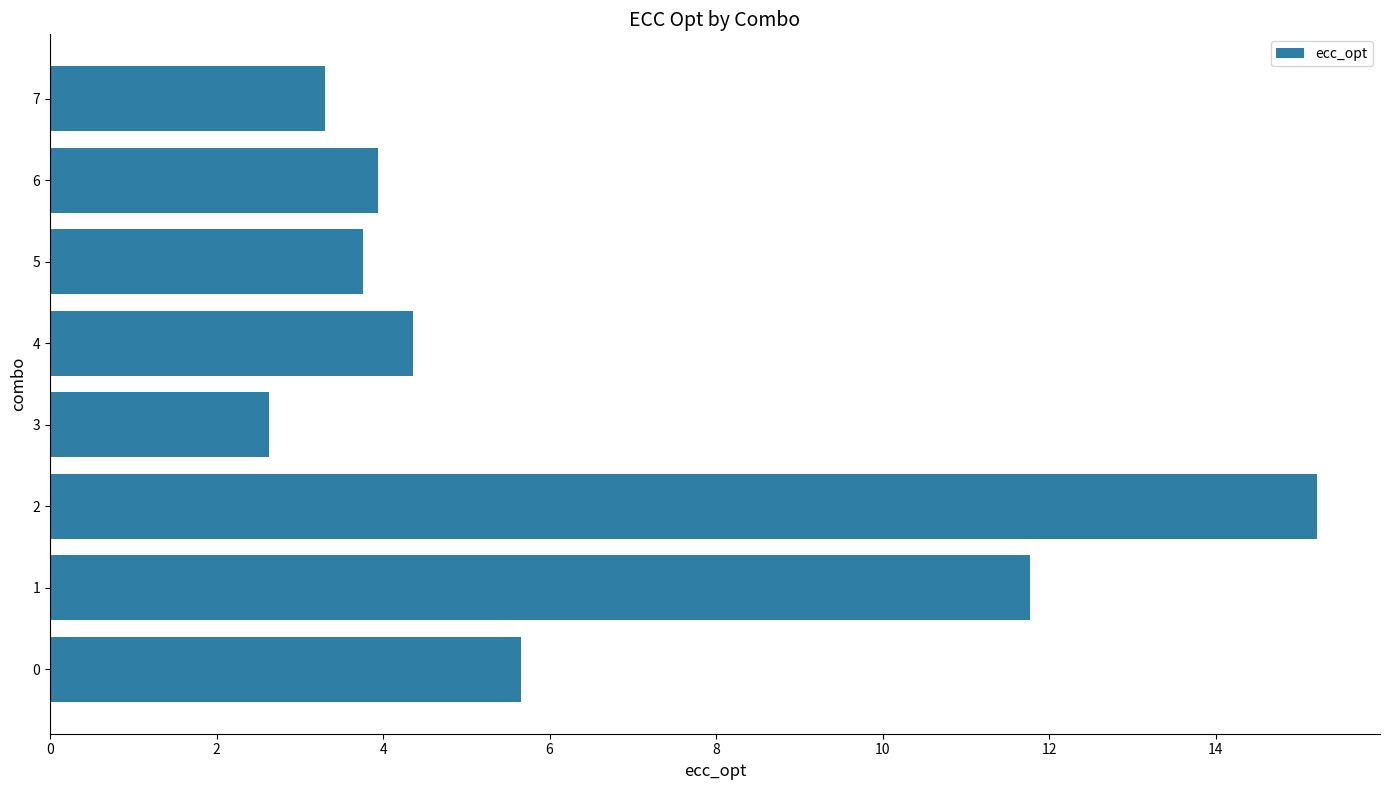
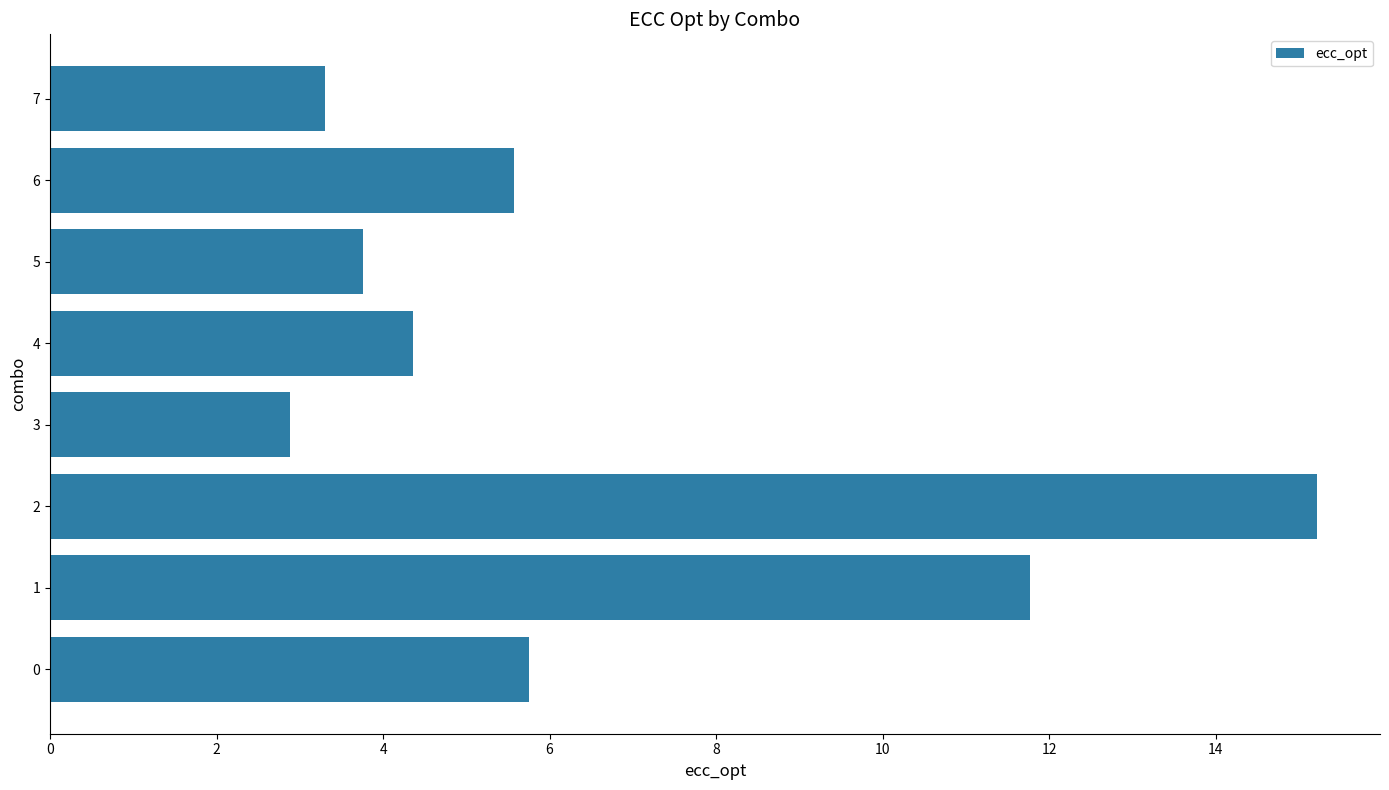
6: 3.9 -> 5.6
3: 2.6 -> 2.9
0: 5.7 -> 5.8
